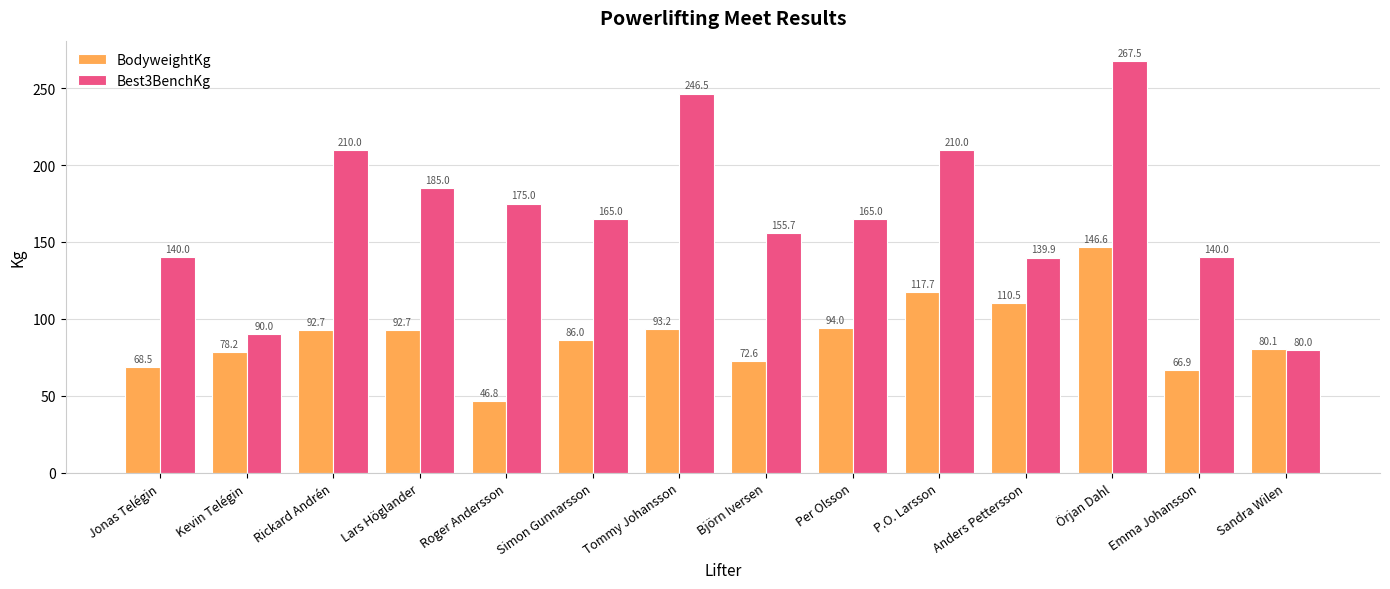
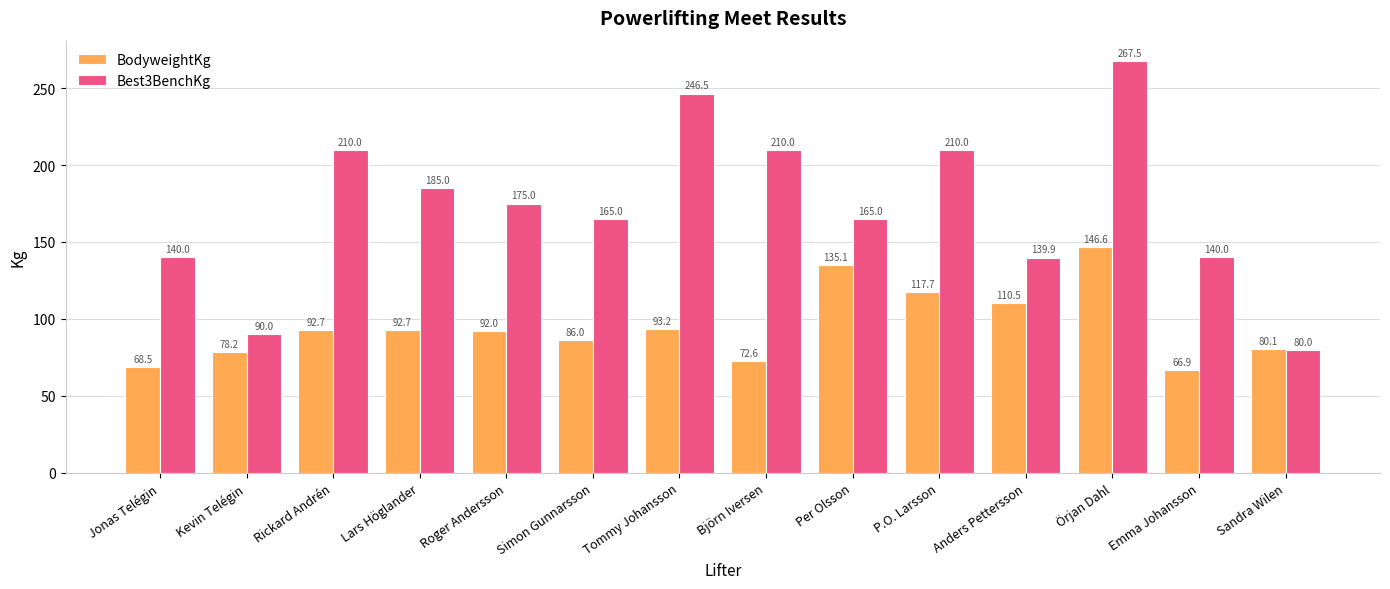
BodyweightKg, Roger Andersson: 46.8 -> 92.0
Best3BenchKg, Björn Iversen: 155.7 -> 210.0
BodyweightKg, Per Olsson: 94.0 -> 135.1
